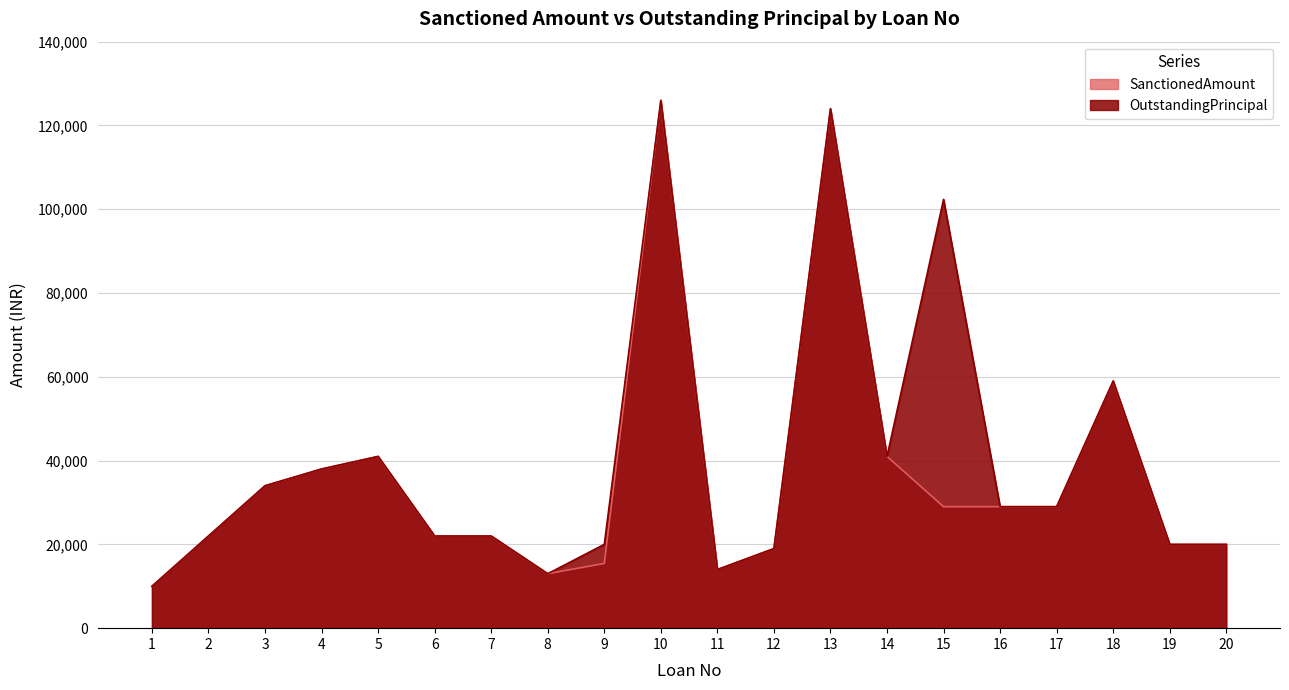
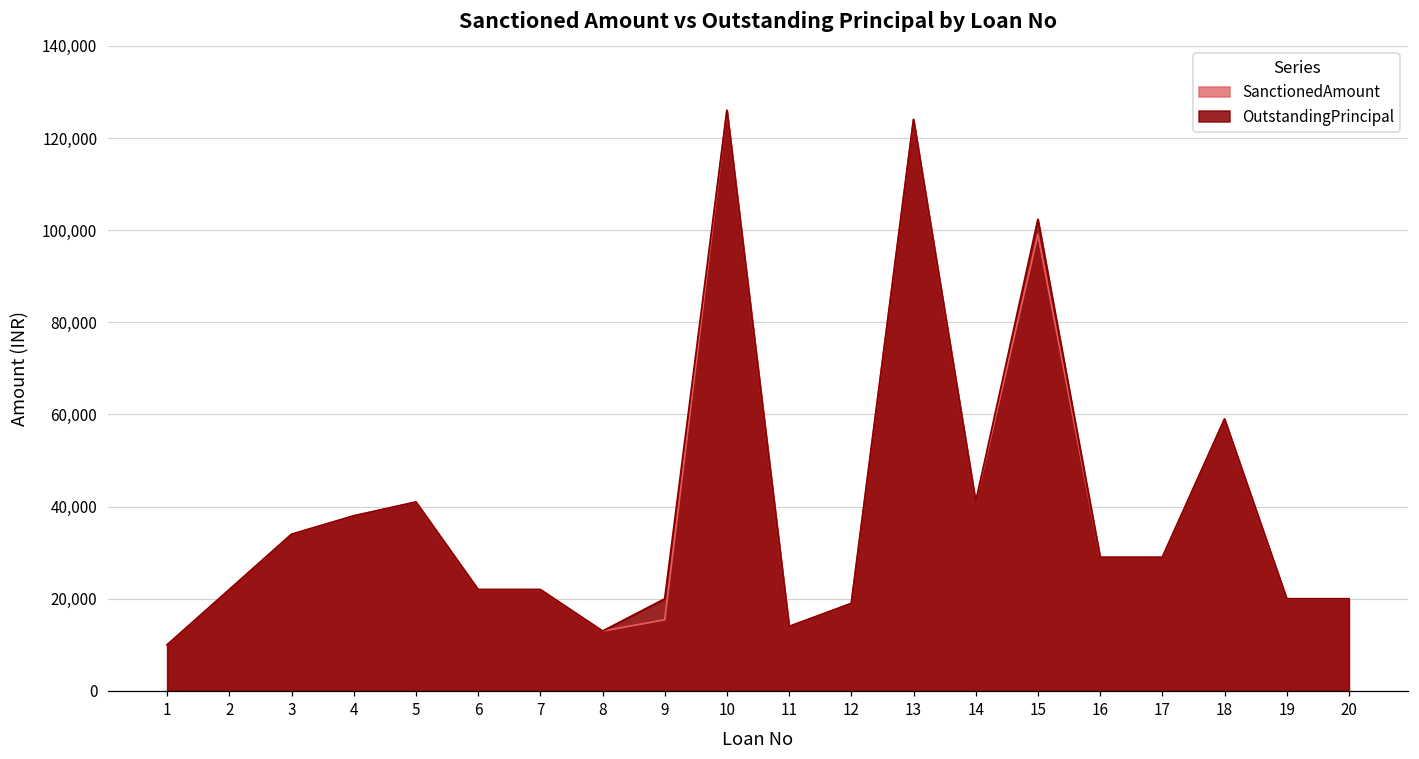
SanctionedAmount, 15: 29,000 -> 99,000
